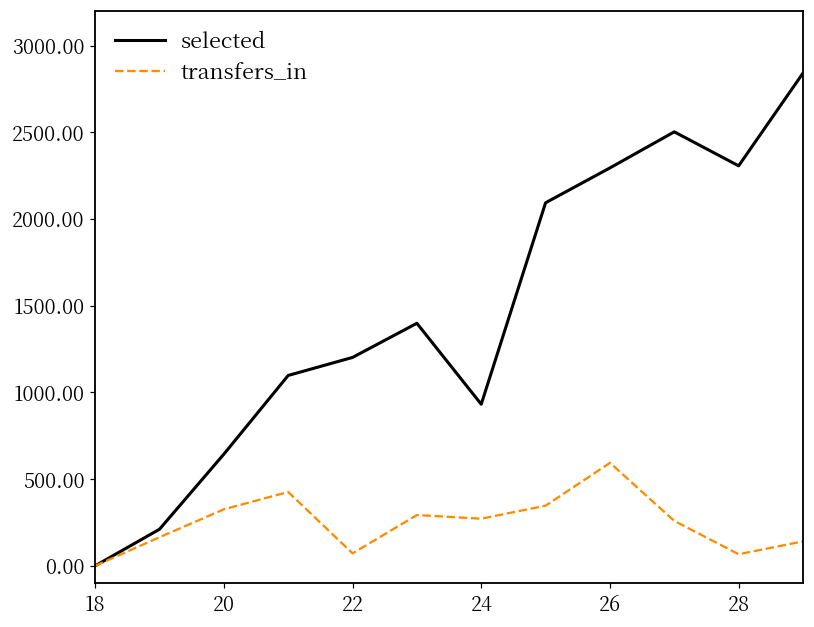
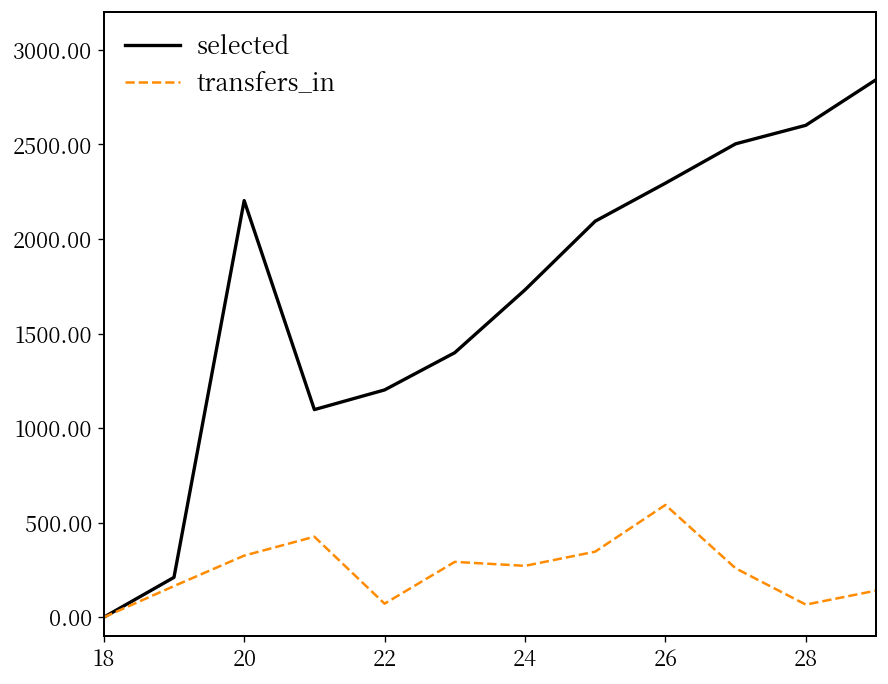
selected, 20: 640 -> 2200
selected, 24: 930 -> 1730
selected, 28: 2310 -> 2600
